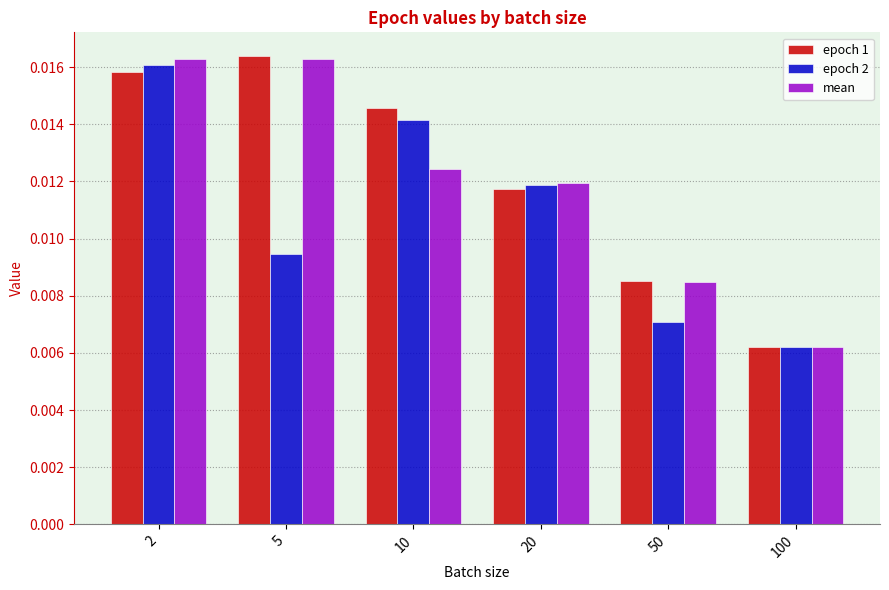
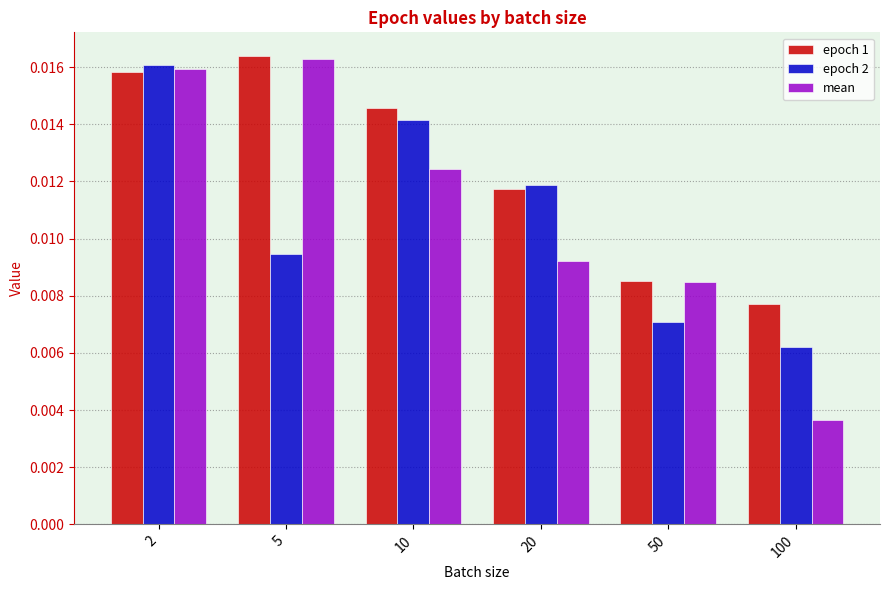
mean, 2: 0.0163 -> 0.0159
mean, 20: 0.0120 -> 0.0092
epoch 1, 100: 0.0062 -> 0.0077
mean, 100: 0.0062 -> 0.0036
